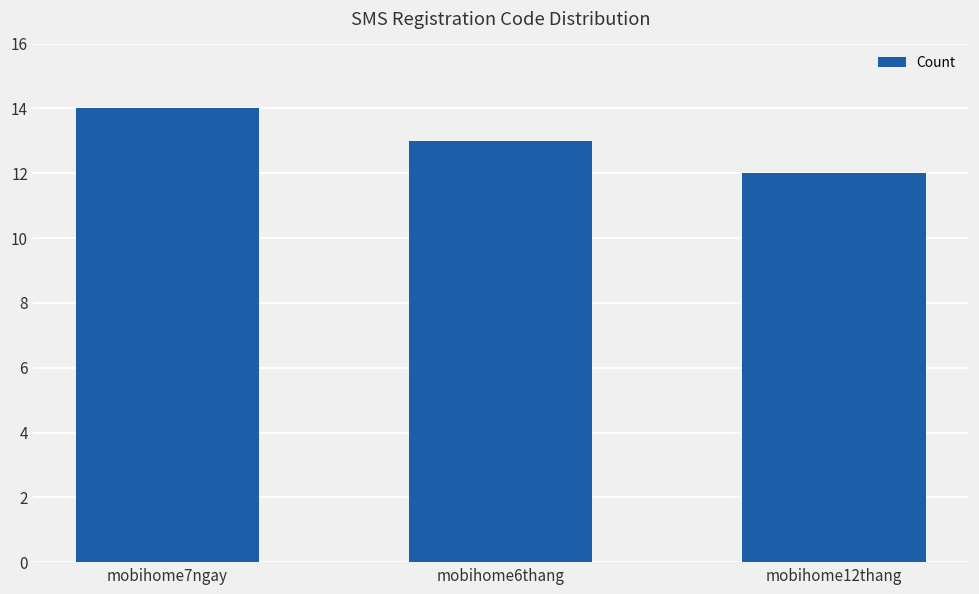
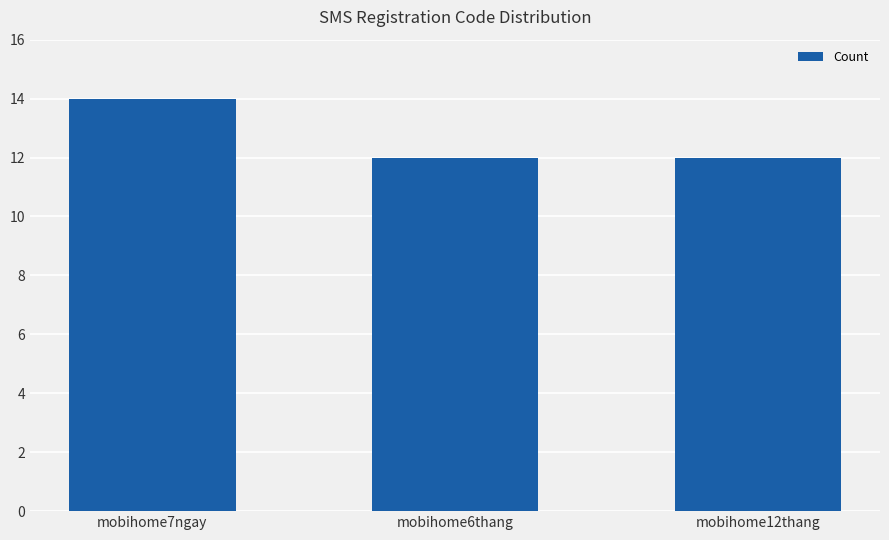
mobihome6thang: 13 -> 12
